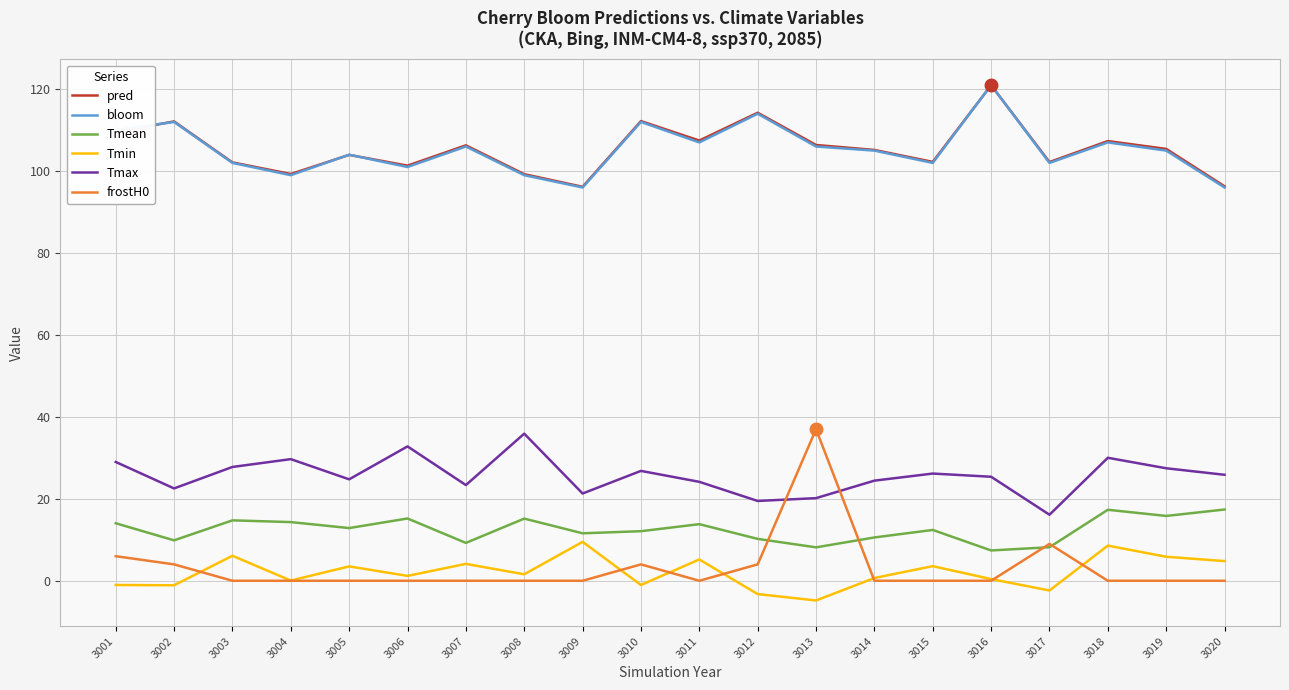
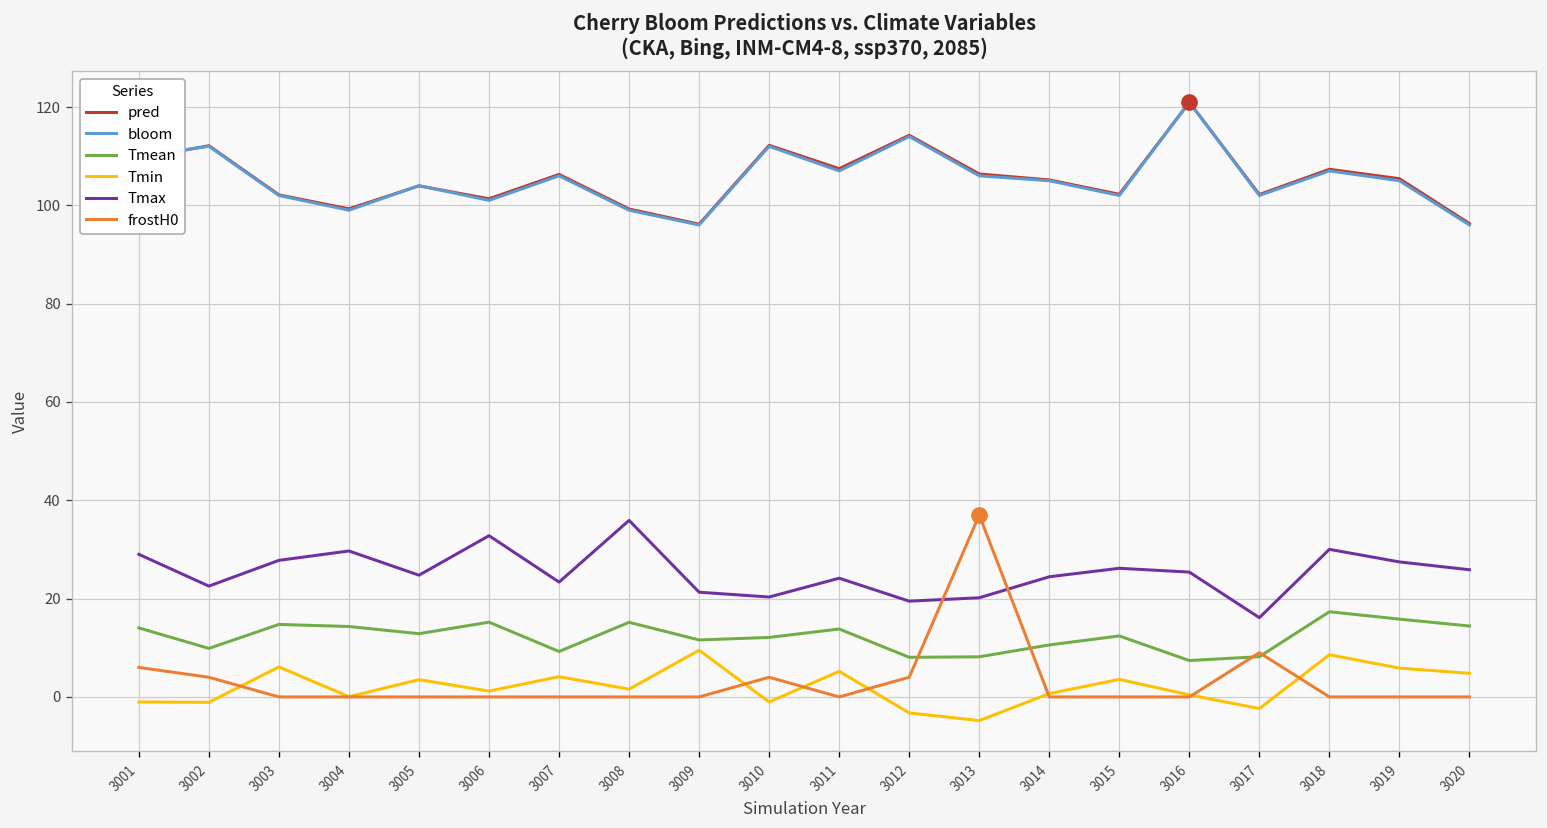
Tmax, 3010: 27 -> 20
Tmean, 3012: 10 -> 8
Tmean, 3020: 17 -> 14
